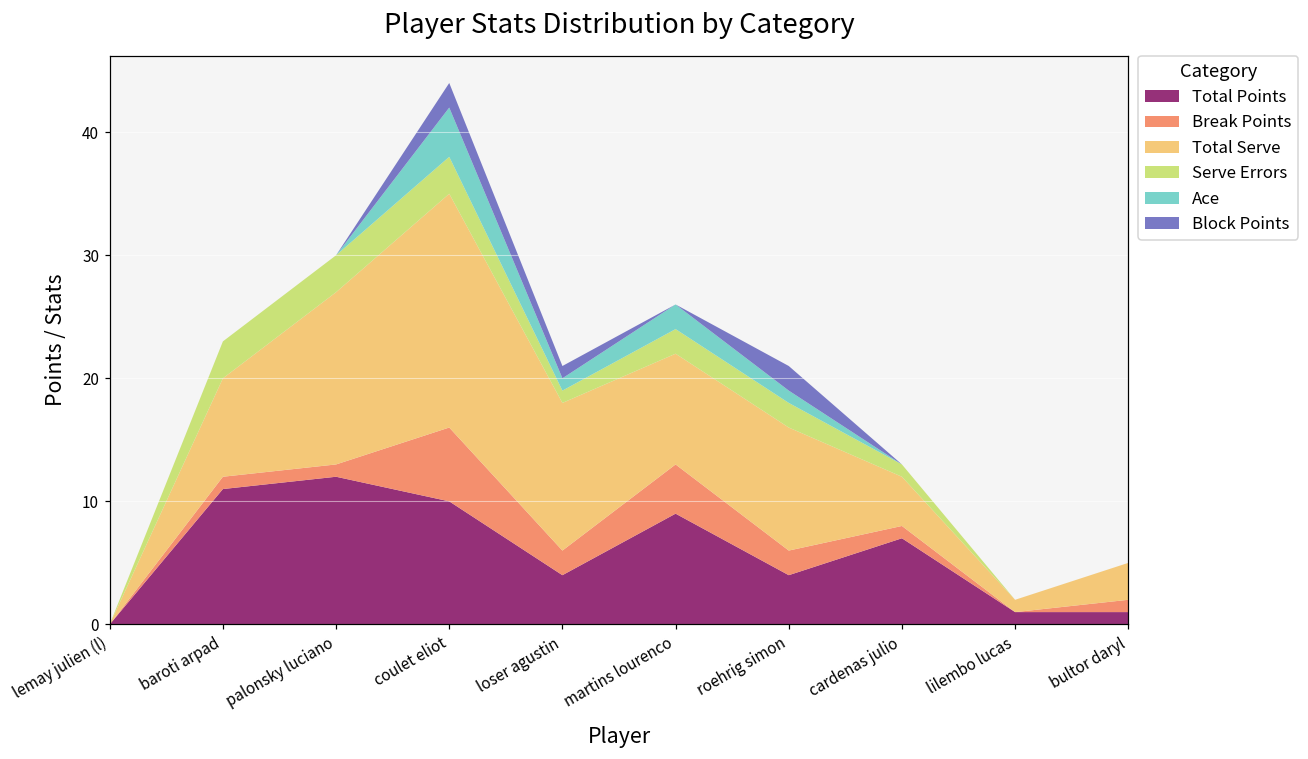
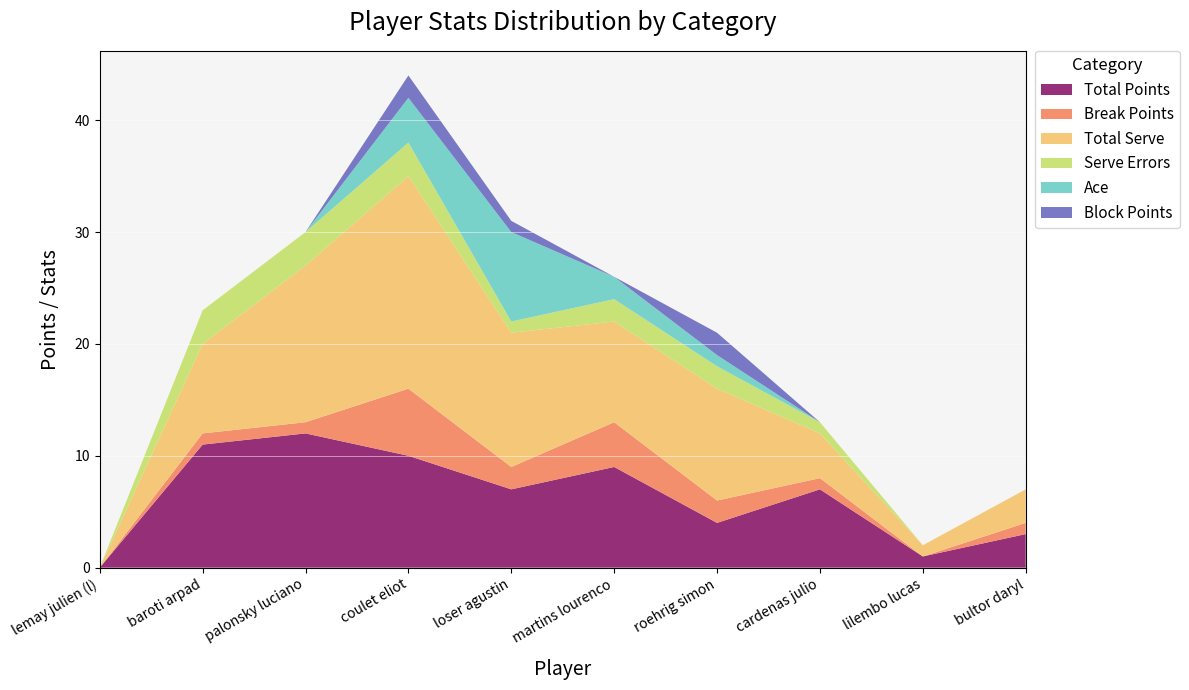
Total Points, loser agustin: 4 -> 7
Ace, loser agustin: 1 -> 8
Total Points, bultor daryl: 1 -> 3
